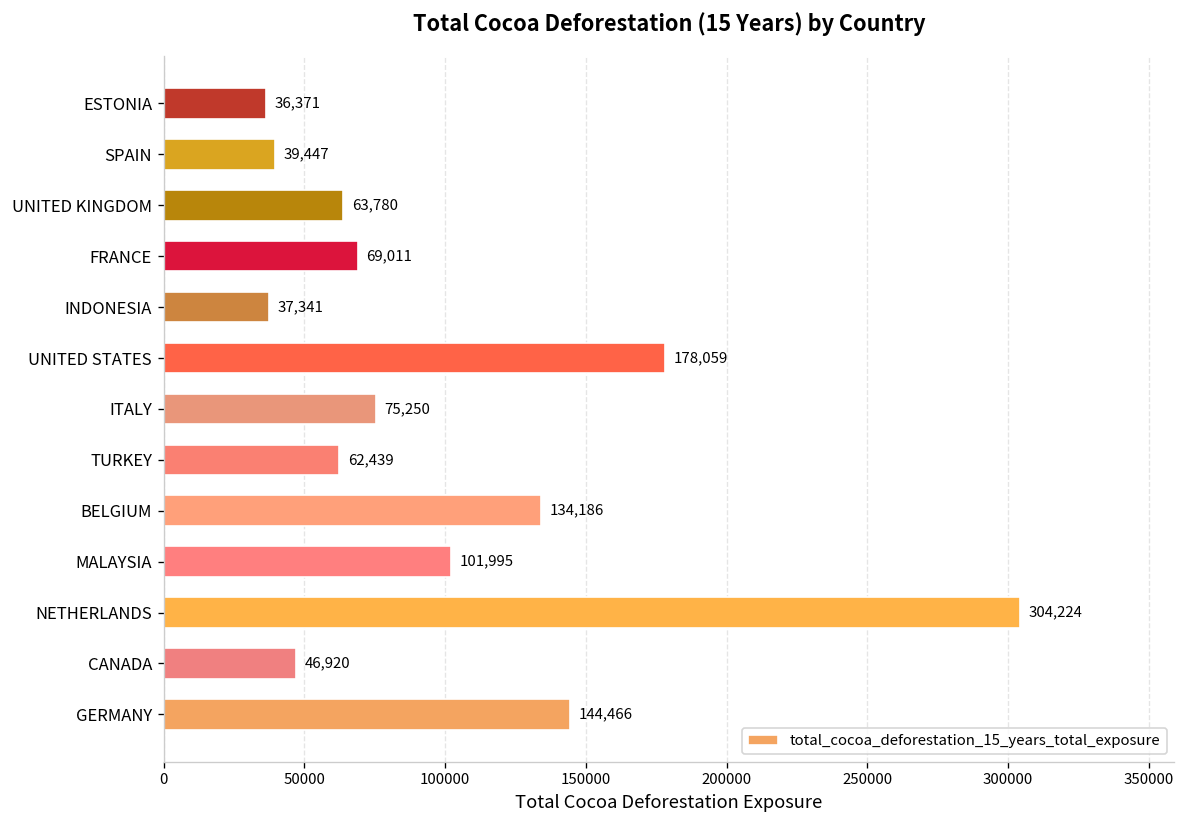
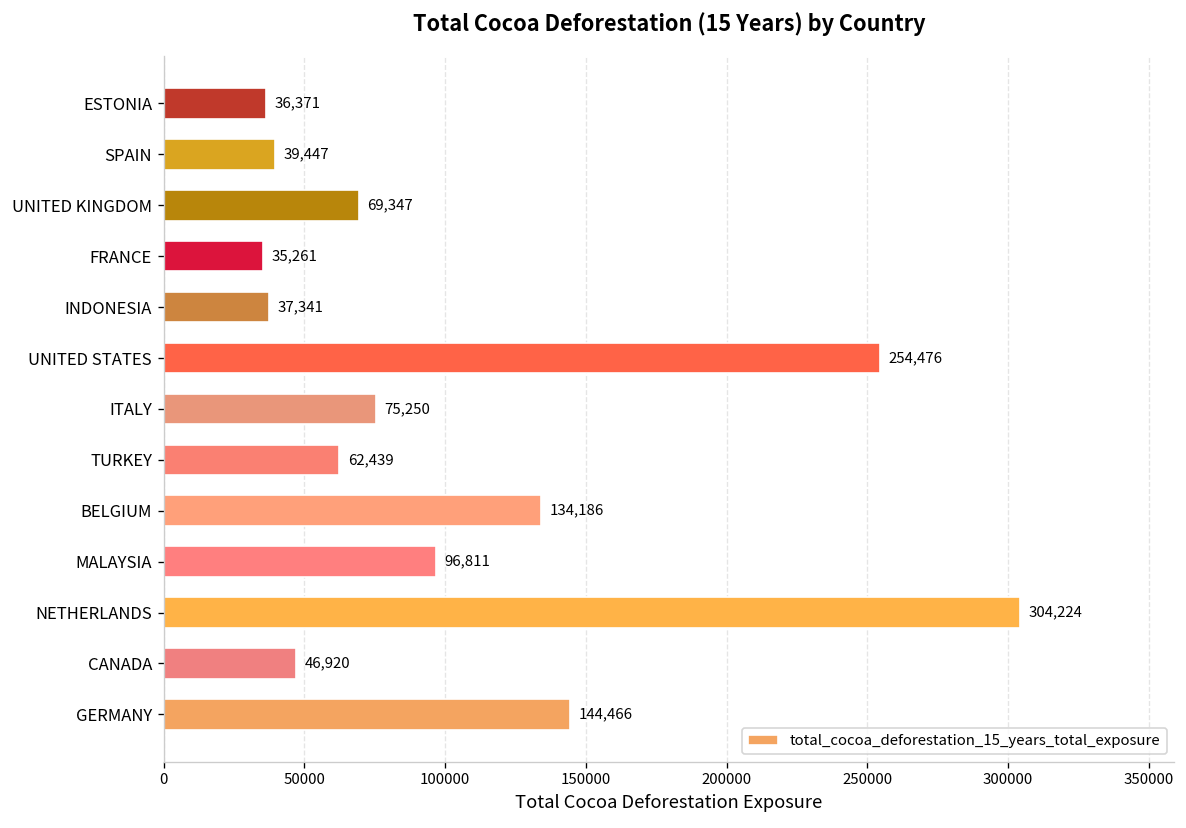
UNITED KINGDOM: 63,780 -> 69,347
FRANCE: 69,011 -> 35,261
UNITED STATES: 178,059 -> 254,476
MALAYSIA: 101,995 -> 96,811
